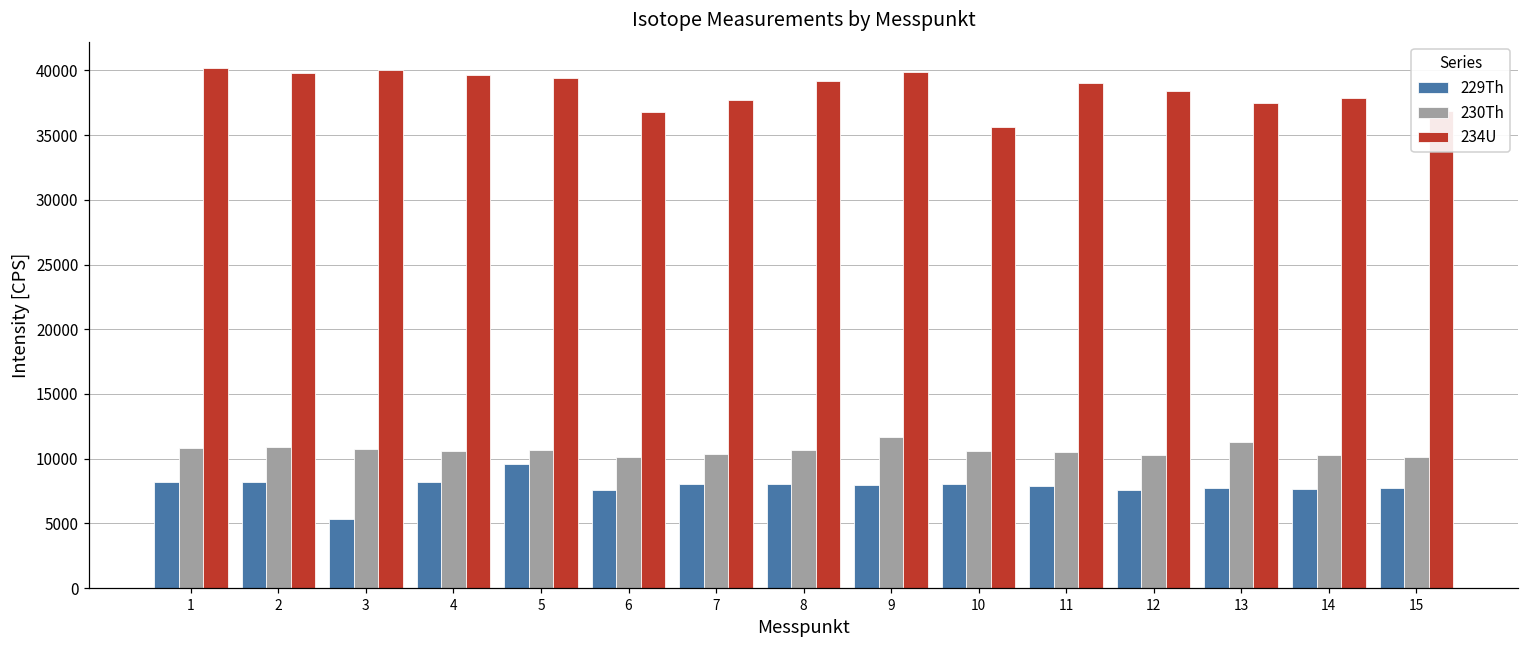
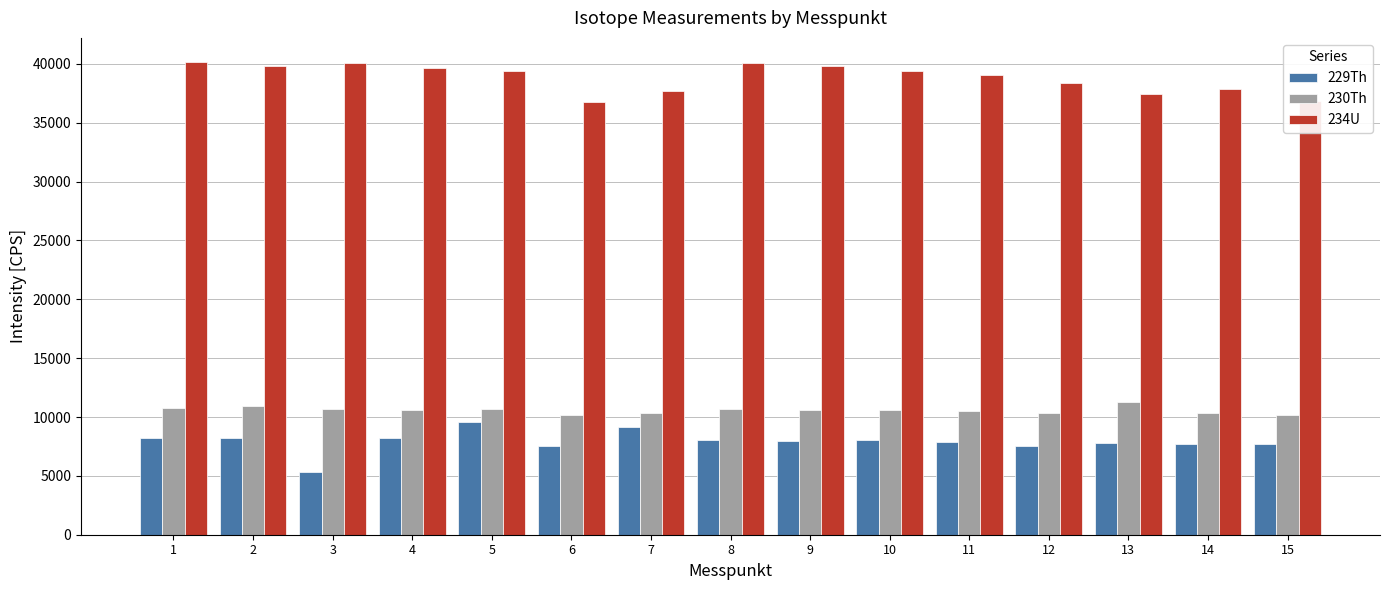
229Th, 7: 8000 -> 9200
234U, 8: 39100 -> 40100
230Th, 9: 11600 -> 10600
234U, 10: 35600 -> 39400
